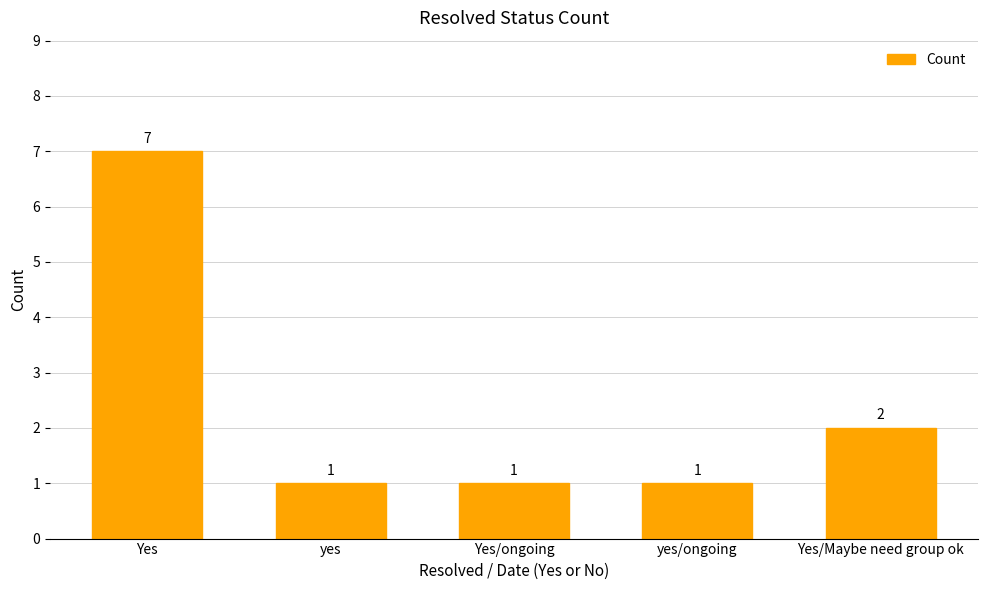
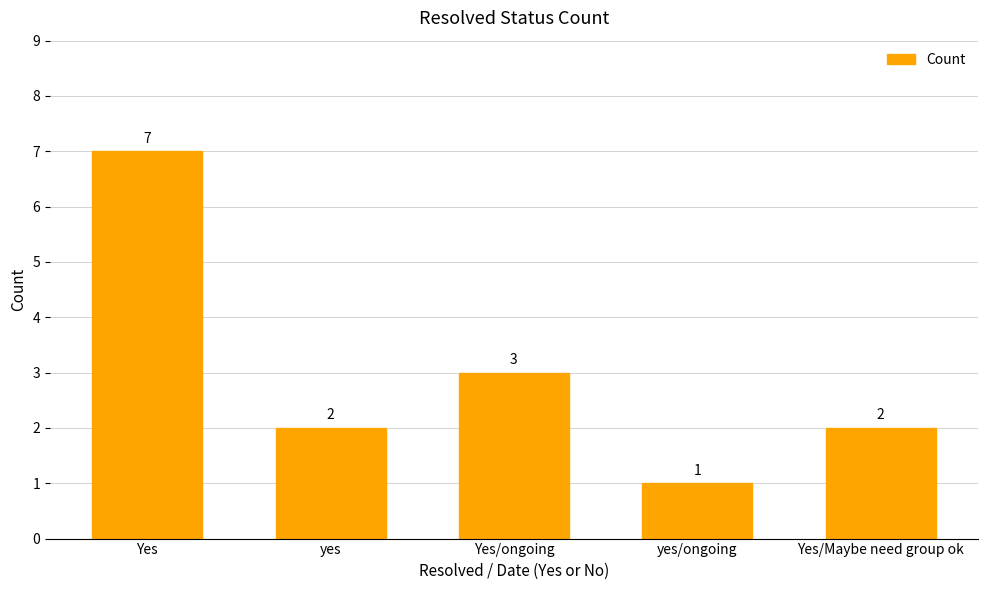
yes: 1 -> 2
Yes/ongoing: 1 -> 3
